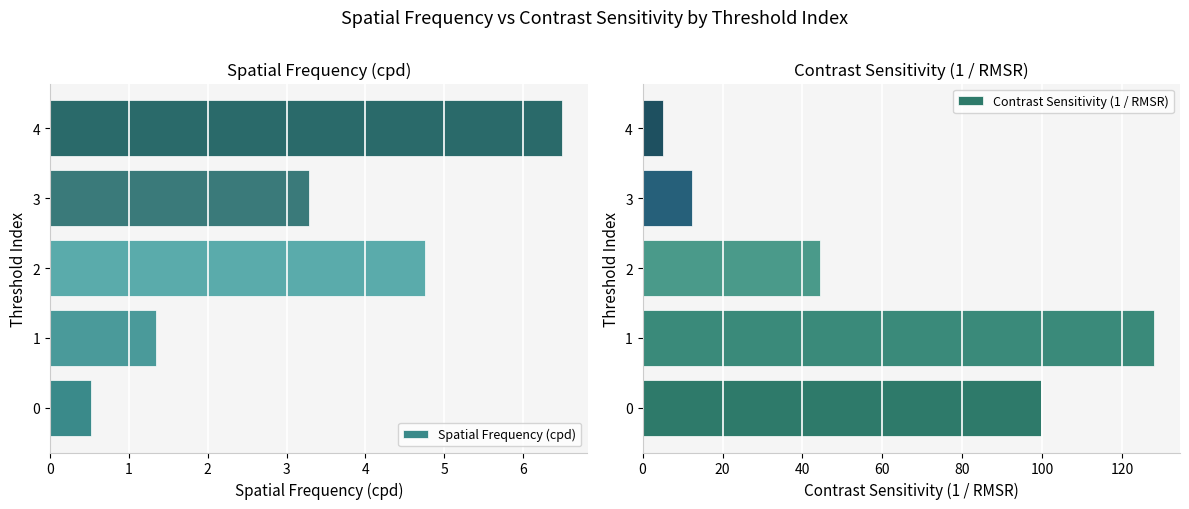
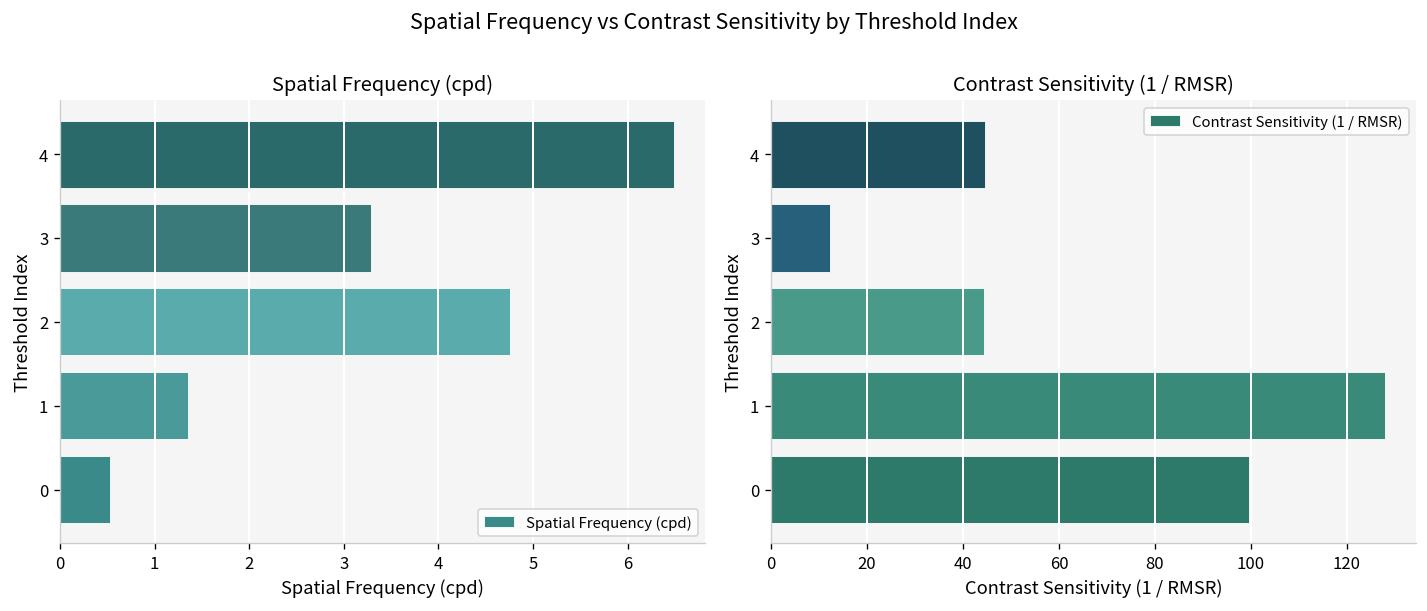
Contrast Sensitivity (1 / RMSR), 4: 5 -> 45
